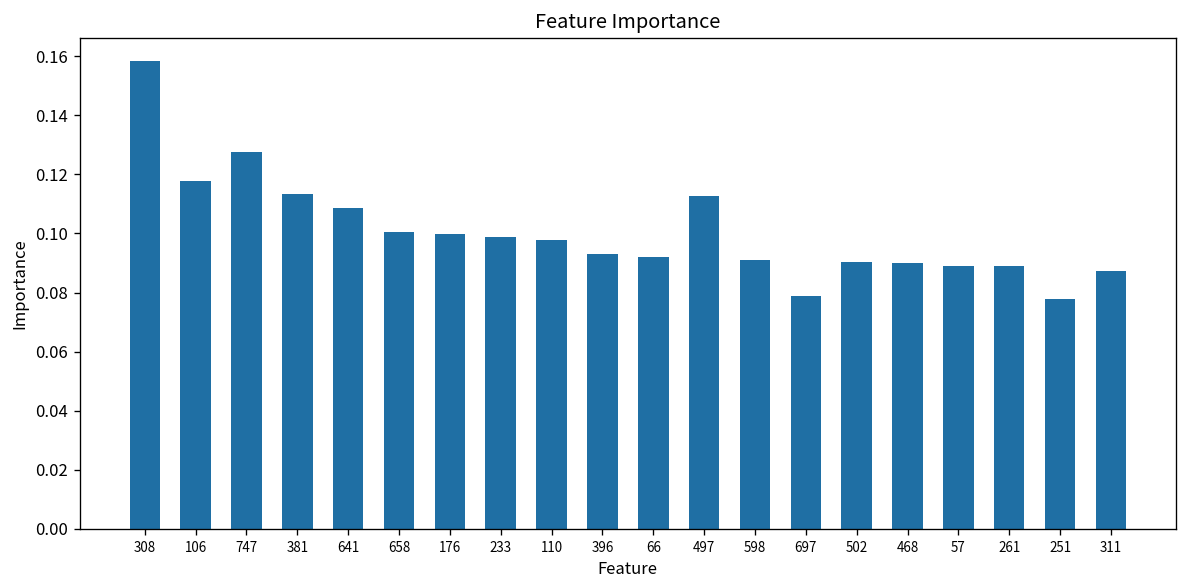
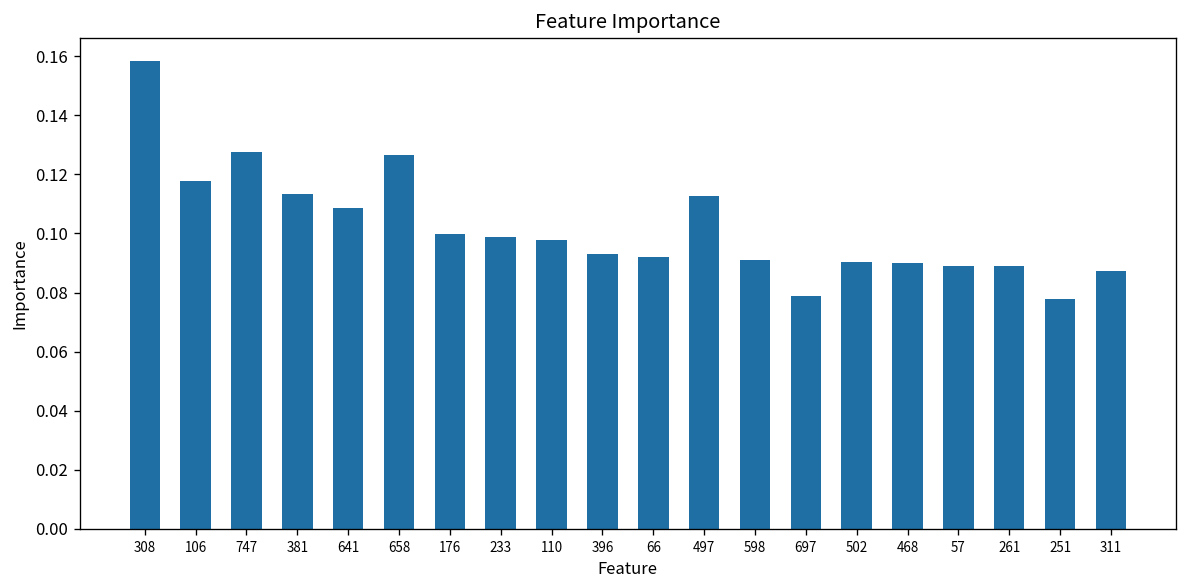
658: 0.101 -> 0.126
